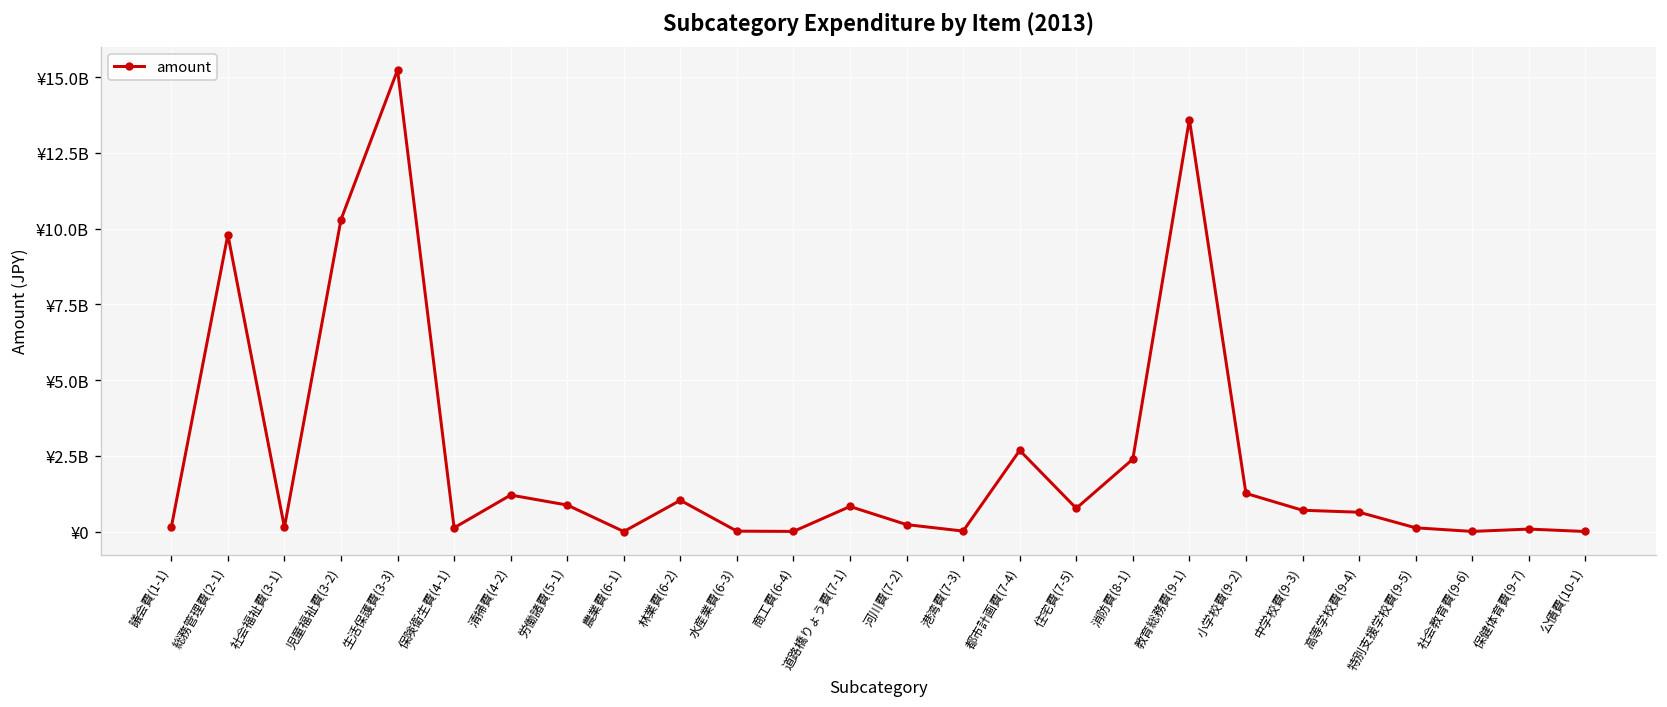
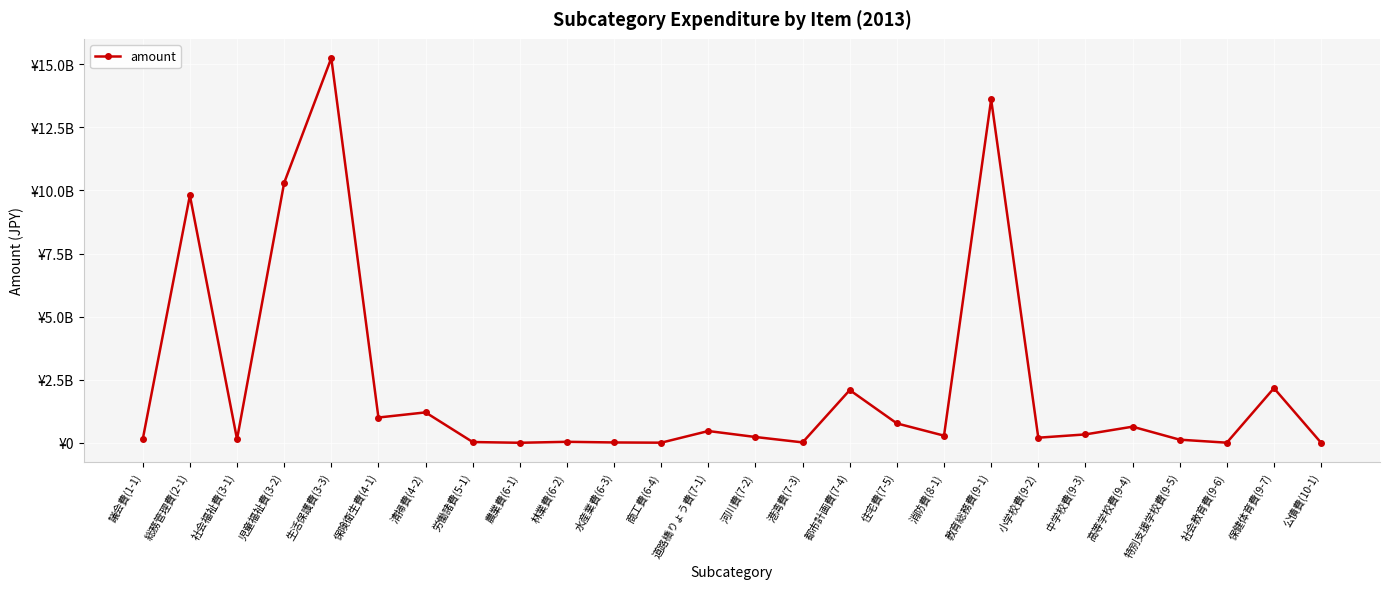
保険衛生費(4-1): ¥100000000 -> ¥1000000000
労働諸費(5-1): ¥900000000 -> ¥0
林業費(6-2): ¥1000000000 -> ¥0
道路橋りょう費(7-1): ¥800000000 -> ¥500000000
都市計画費(7-4): ¥2700000000 -> ¥2100000000
消防費(8-1): ¥2400000000 -> ¥300000000
小学校費(9-2): ¥1300000000 -> ¥200000000
中学校費(9-3): ¥700000000 -> ¥300000000
保健体育費(9-7): ¥100000000 -> ¥2200000000
